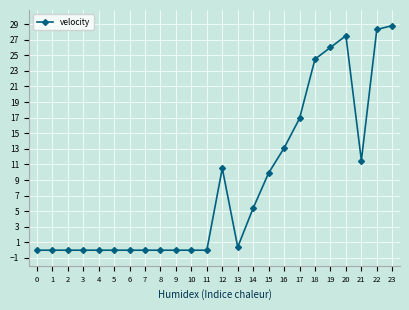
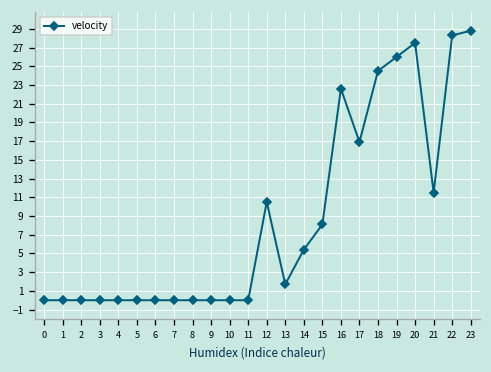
13: 0 -> 2
15: 10 -> 8
16: 13 -> 23
